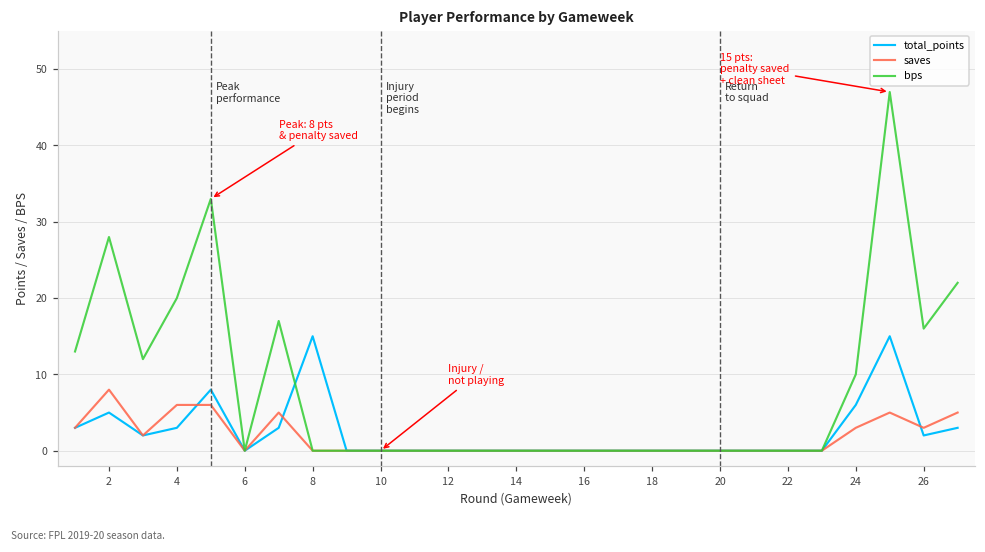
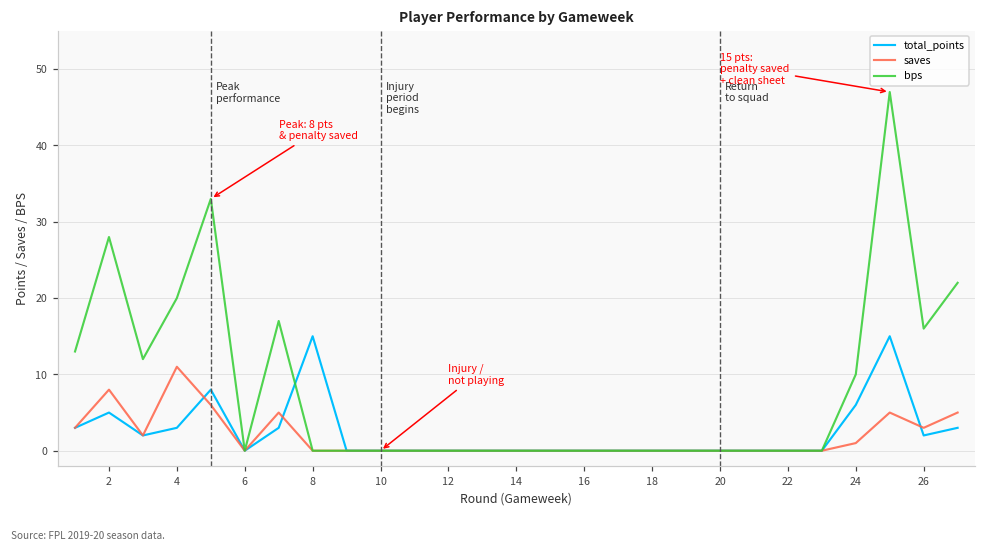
saves, 4: 6 -> 11
saves, 24: 3 -> 1
